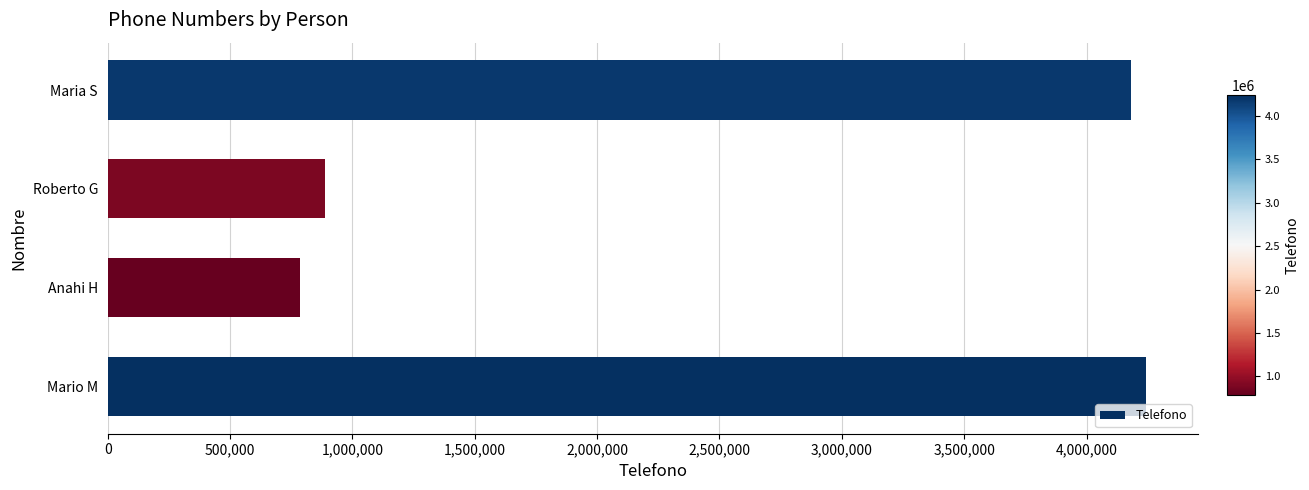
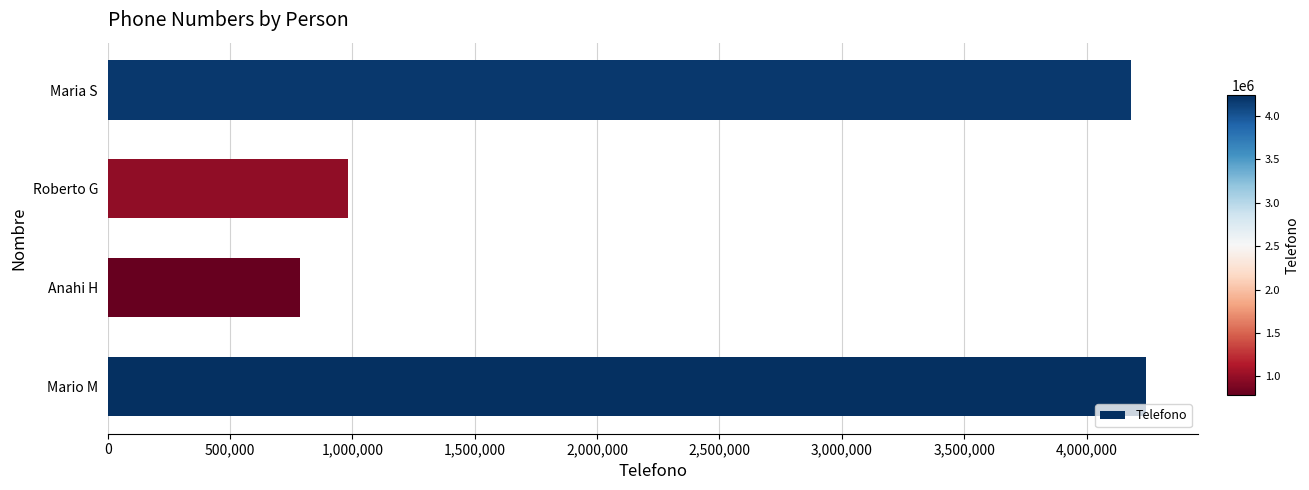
Roberto G: 890,000 -> 980,000
